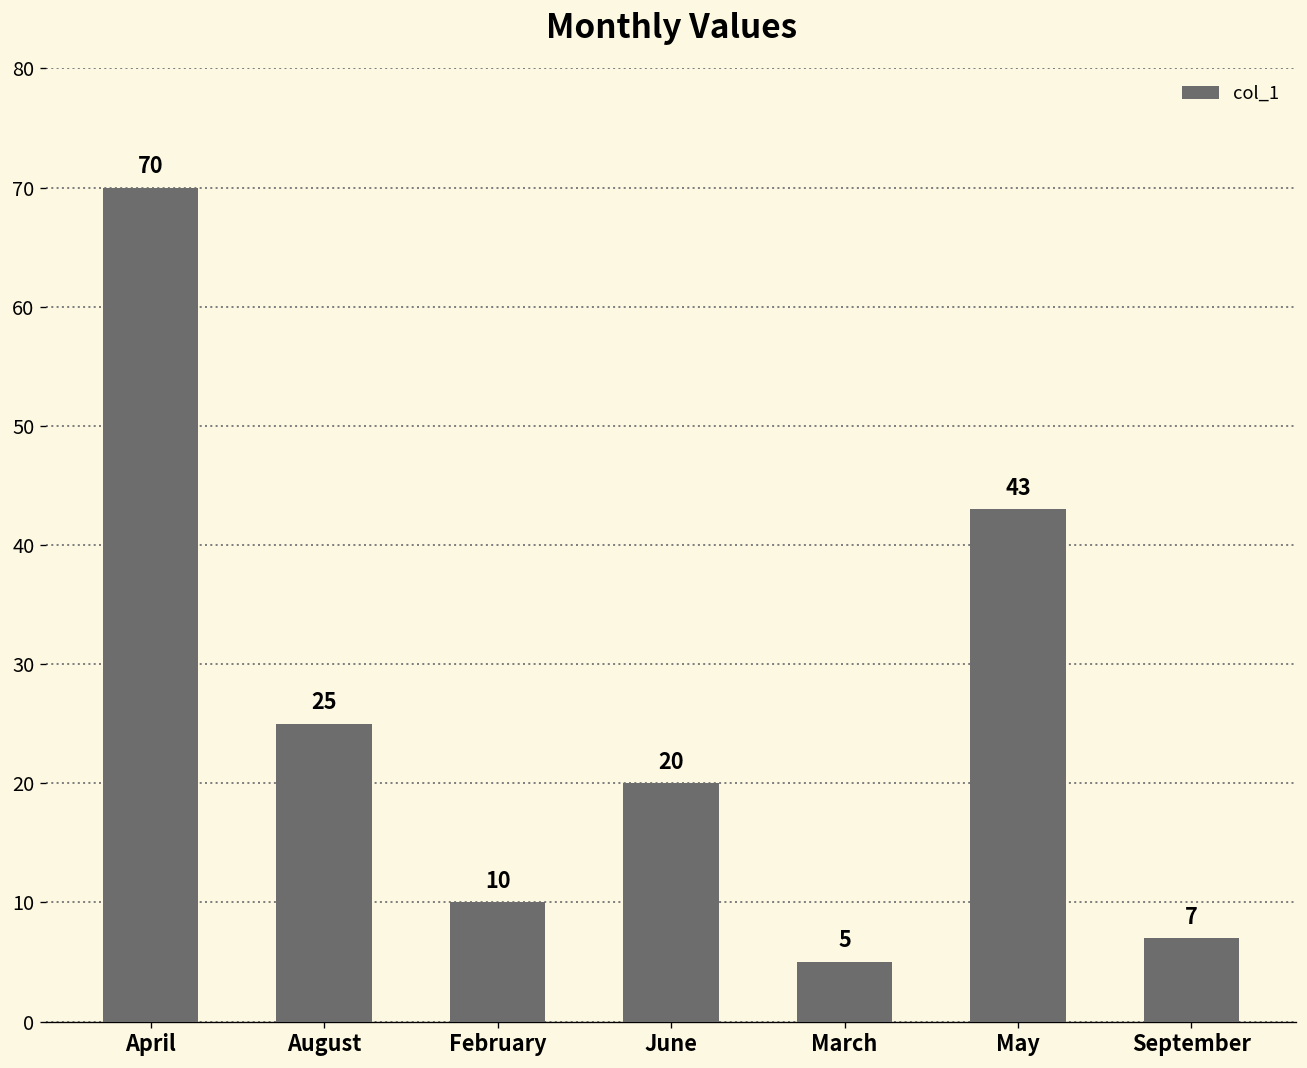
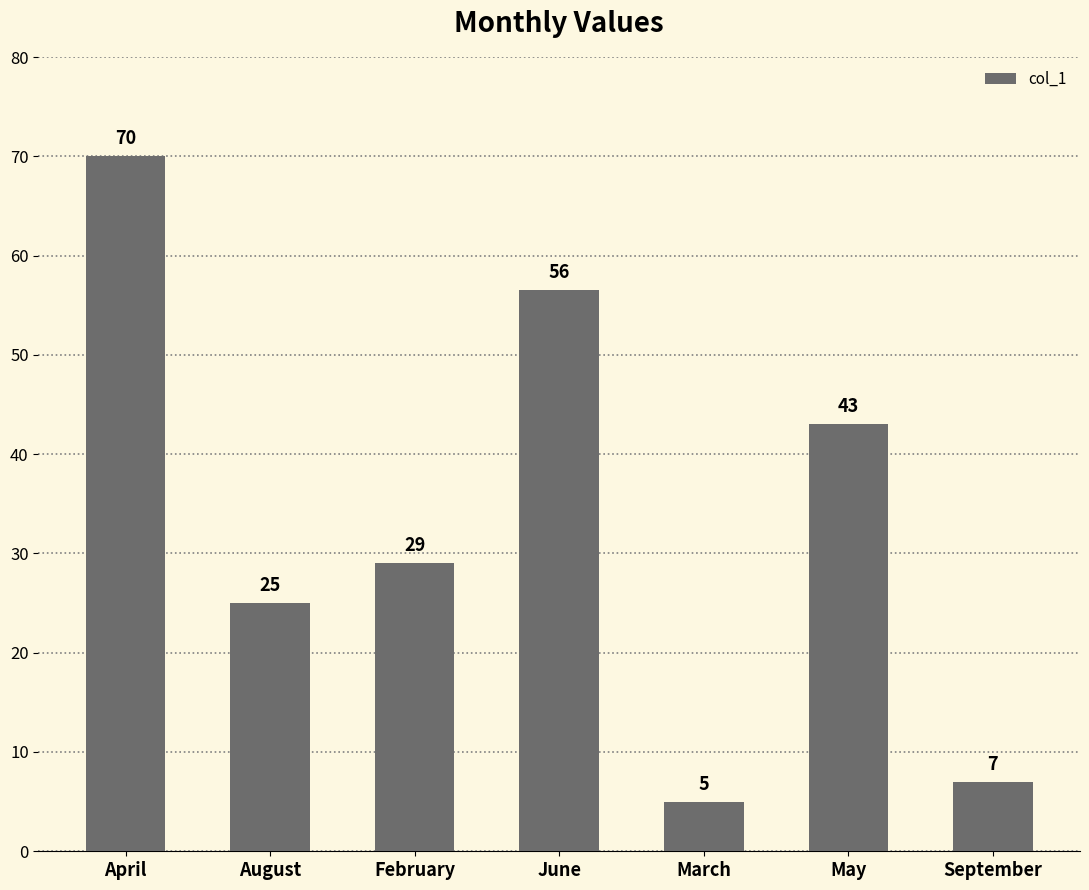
February: 10 -> 29
June: 20 -> 56
